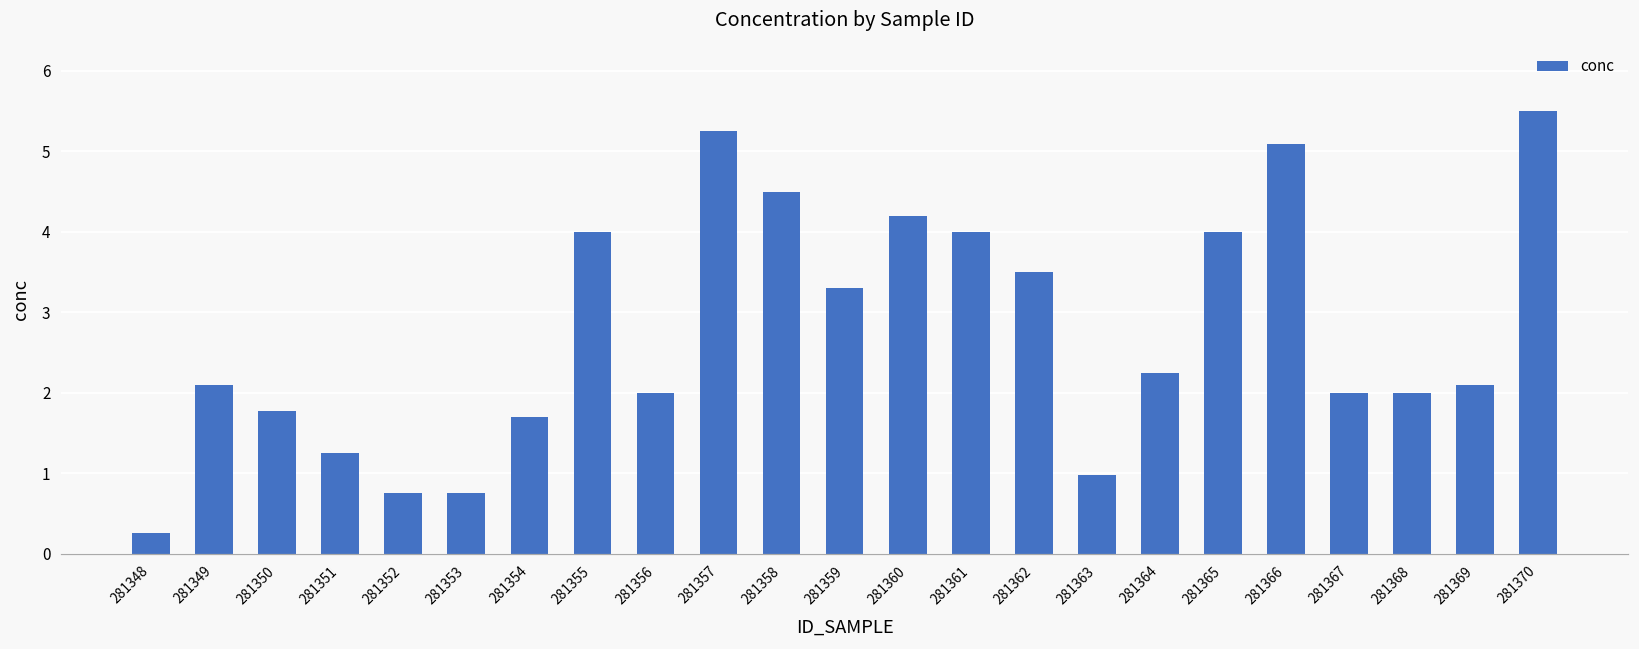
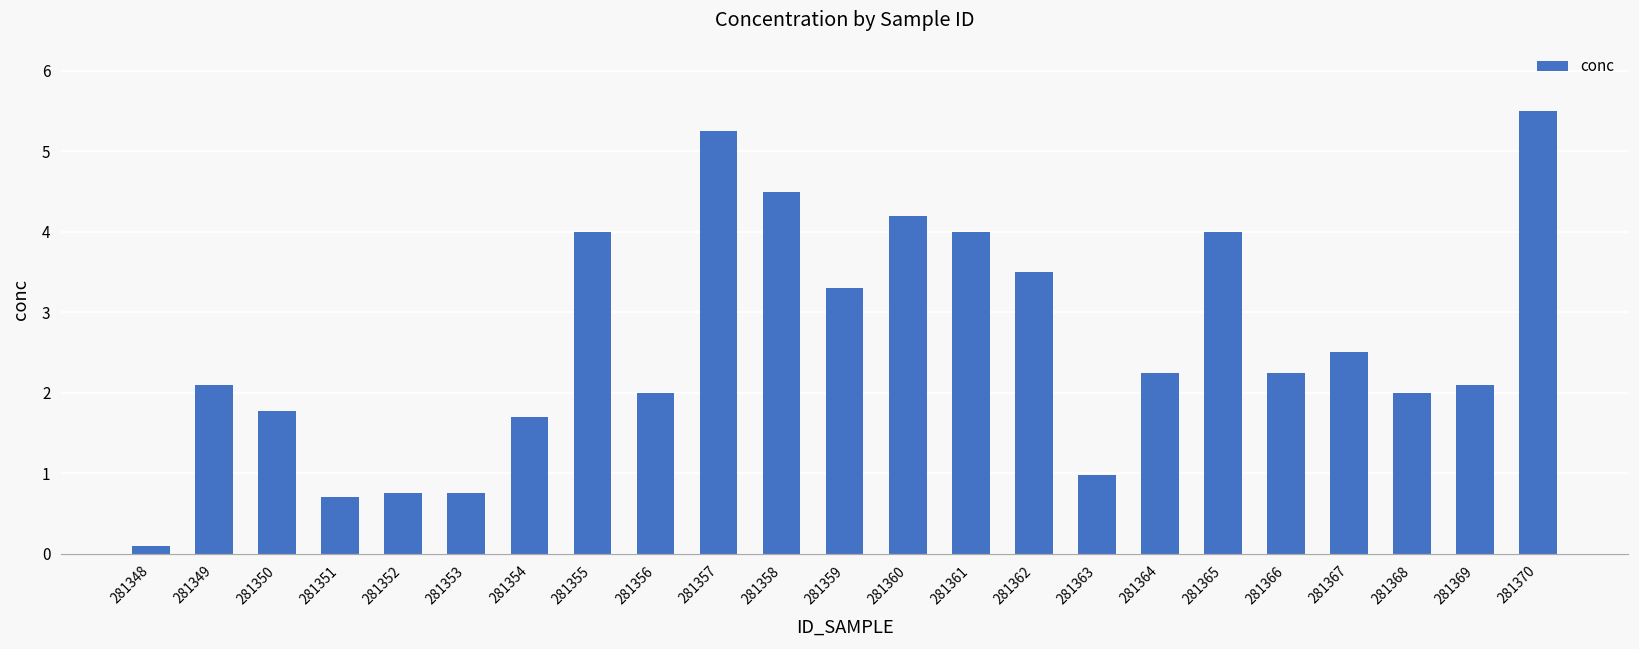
281348: 0.3 -> 0.1
281351: 1.3 -> 0.7
281366: 5.1 -> 2.3
281367: 2.0 -> 2.5
